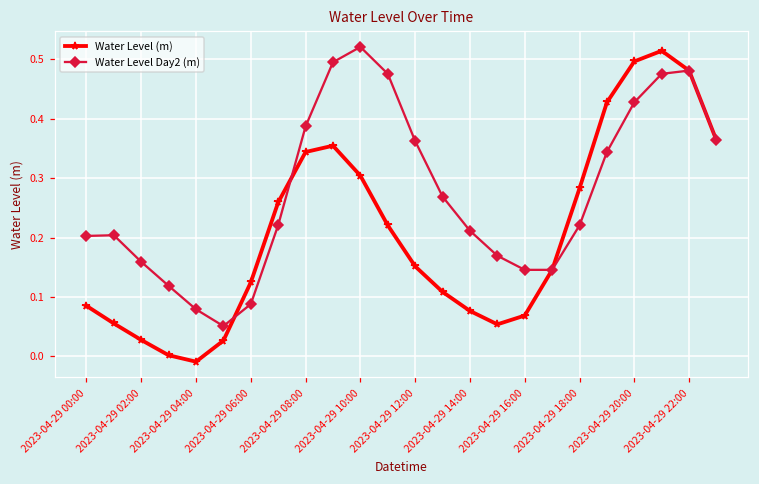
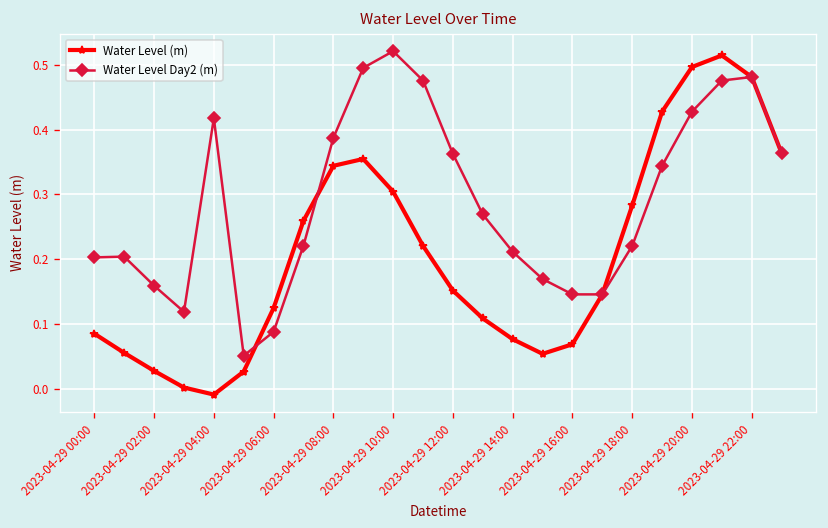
Water Level Day2 (m), 2023-04-29 04:00: 0.08 -> 0.42
